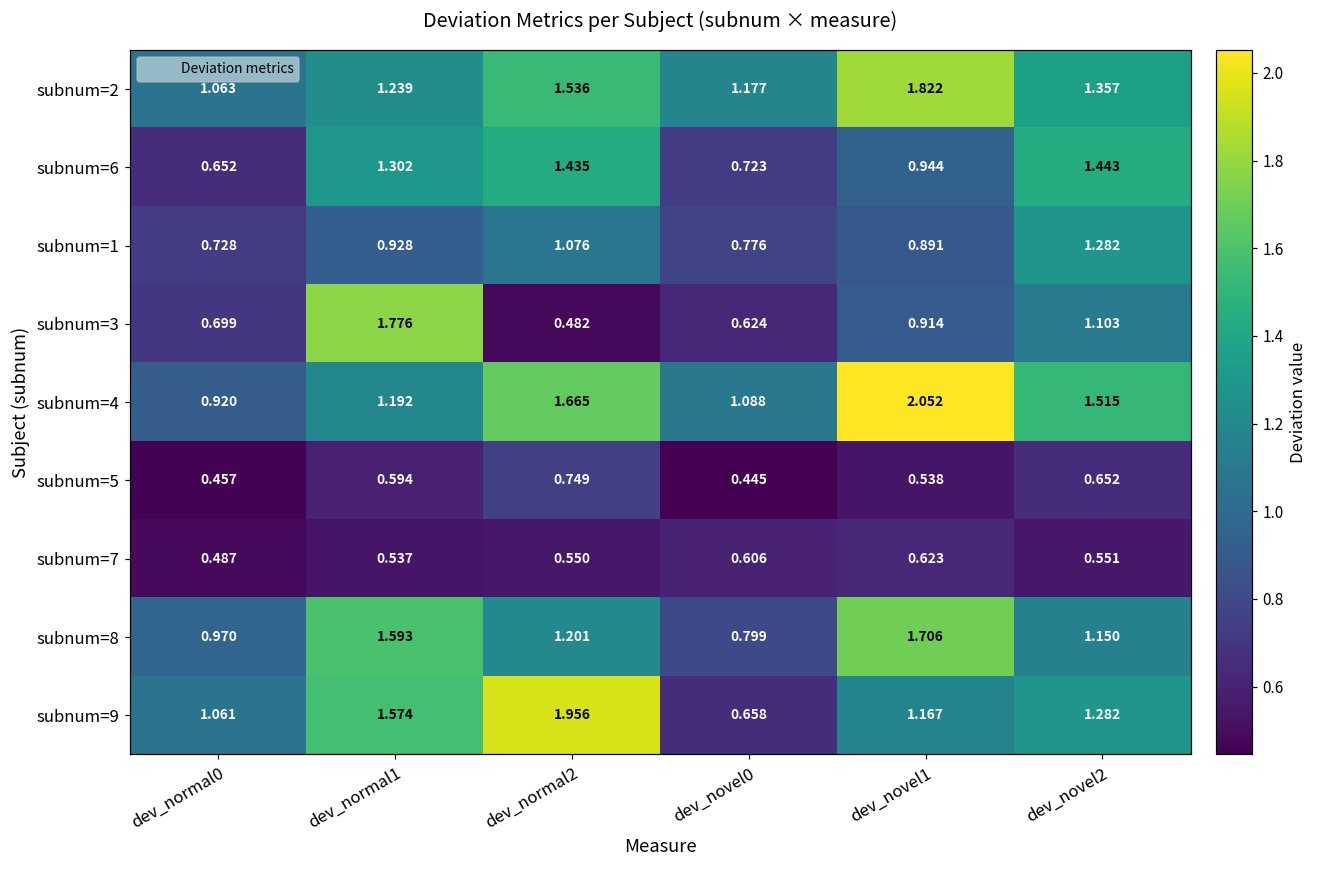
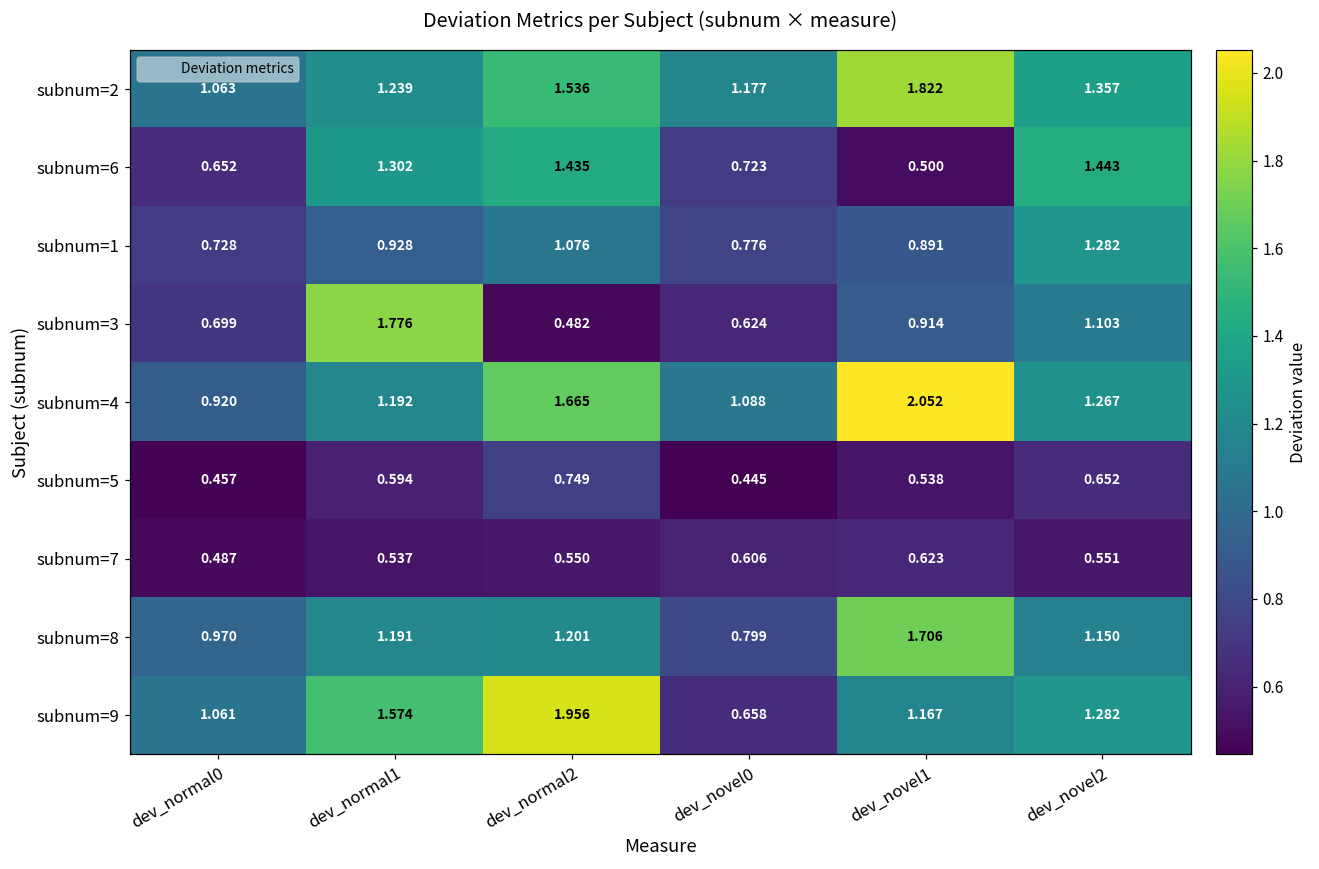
subnum=6, dev_novel1: 0.944 -> 0.500
subnum=4, dev_novel2: 1.515 -> 1.267
subnum=8, dev_normal1: 1.593 -> 1.191
